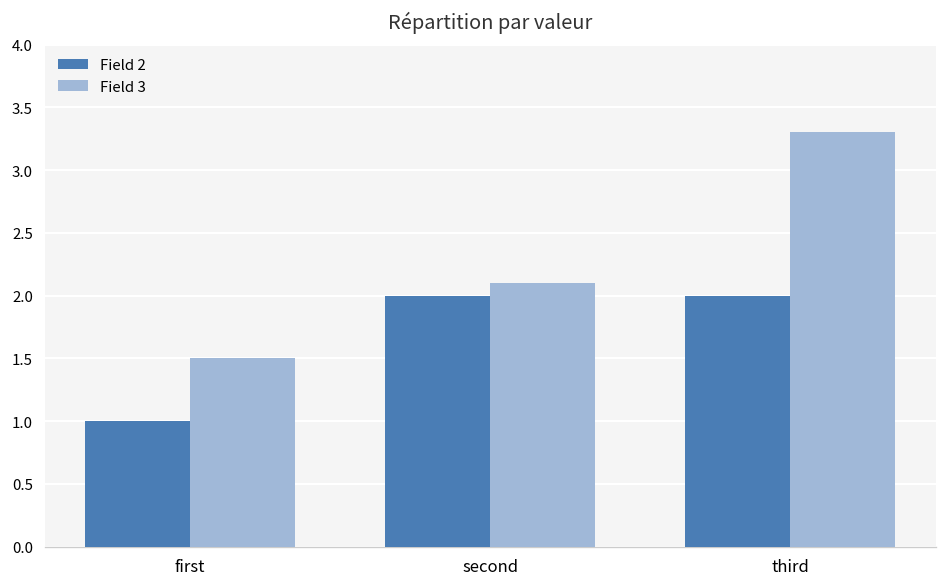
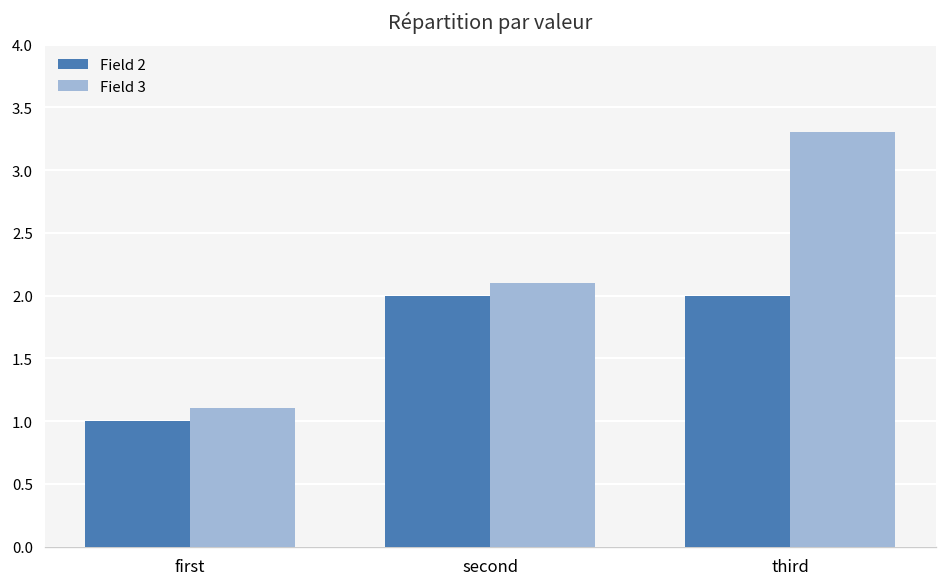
Field 3, first: 1.5 -> 1.1
